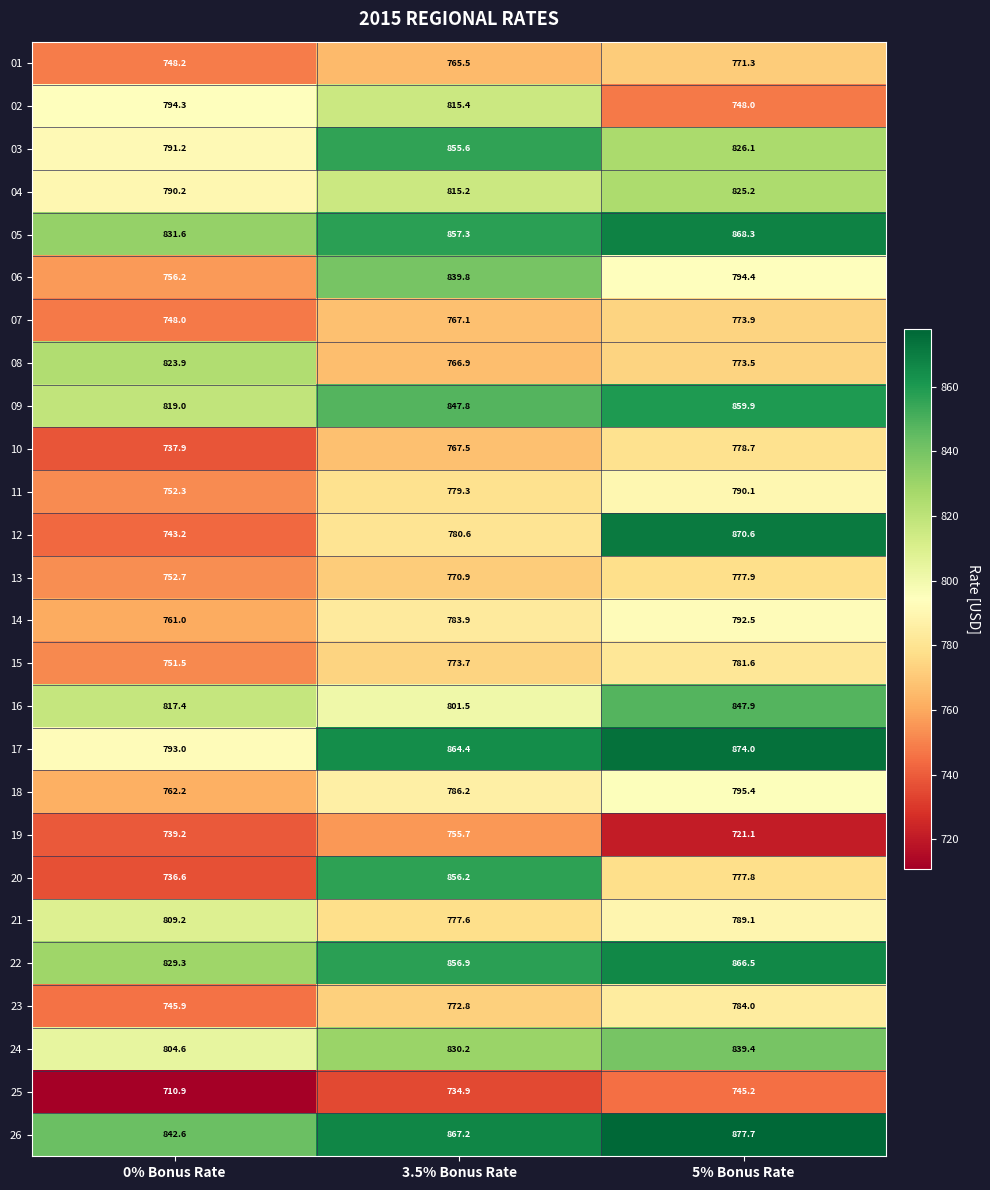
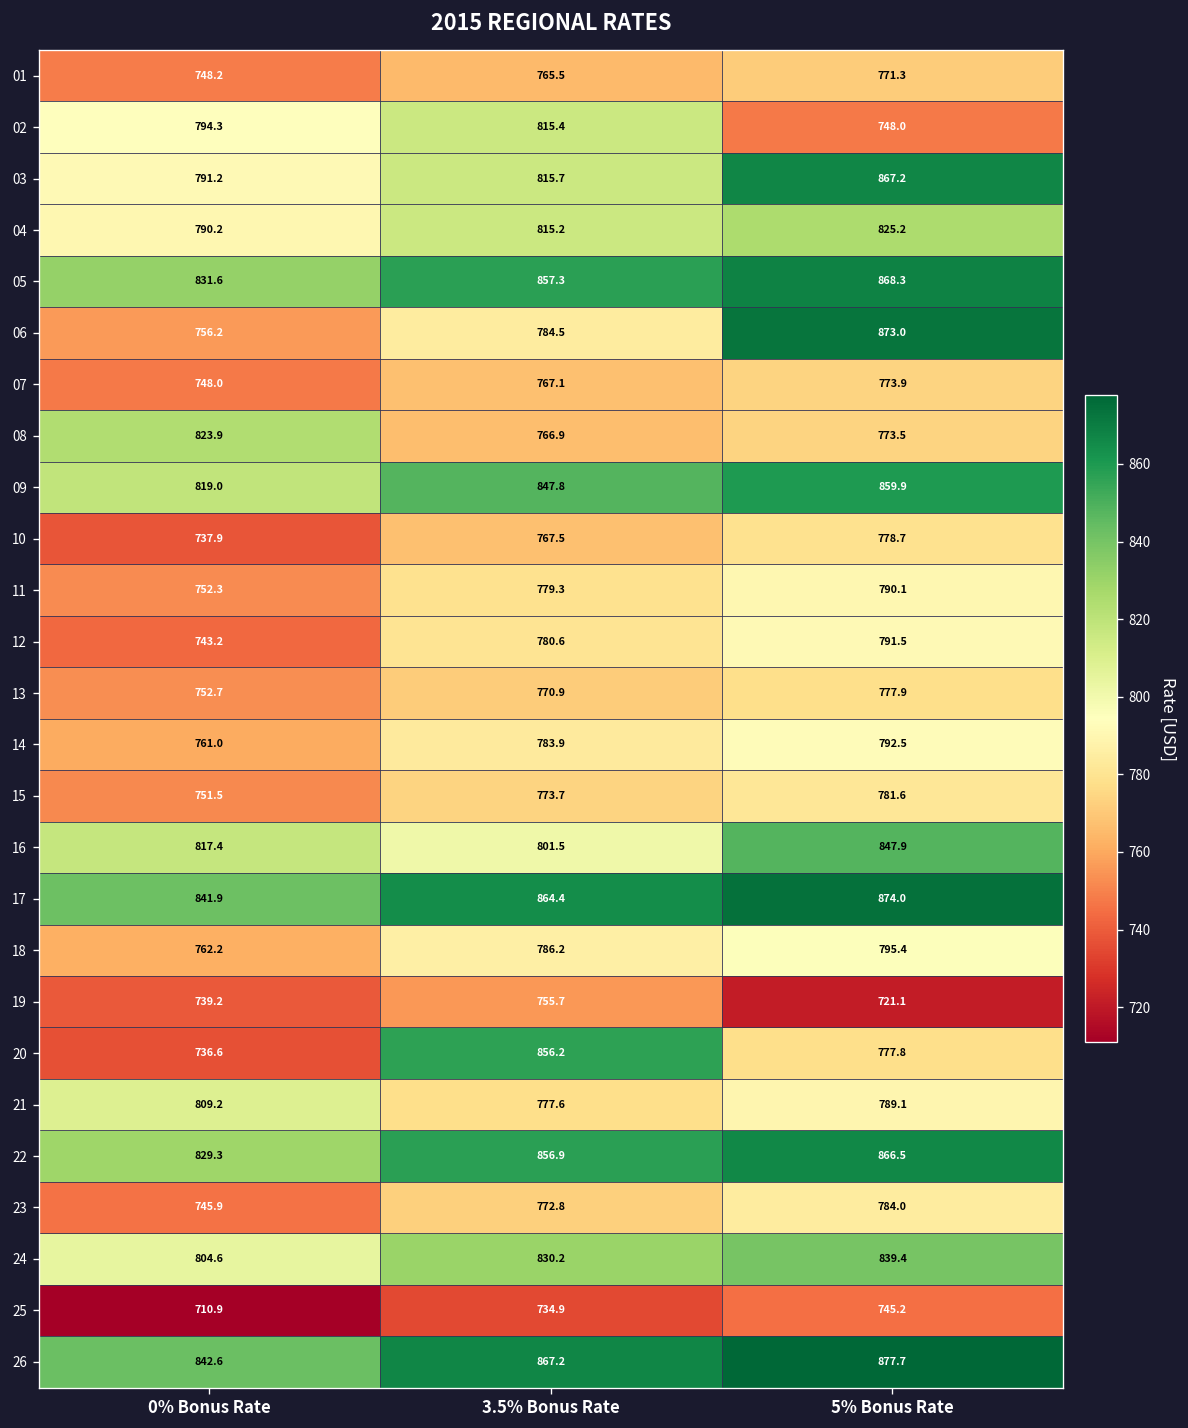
03, 3.5% Bonus Rate: 855.6 -> 815.7
03, 5% Bonus Rate: 826.1 -> 867.2
06, 3.5% Bonus Rate: 839.8 -> 784.5
06, 5% Bonus Rate: 794.4 -> 873.0
12, 5% Bonus Rate: 870.6 -> 791.5
17, 0% Bonus Rate: 793.0 -> 841.9
